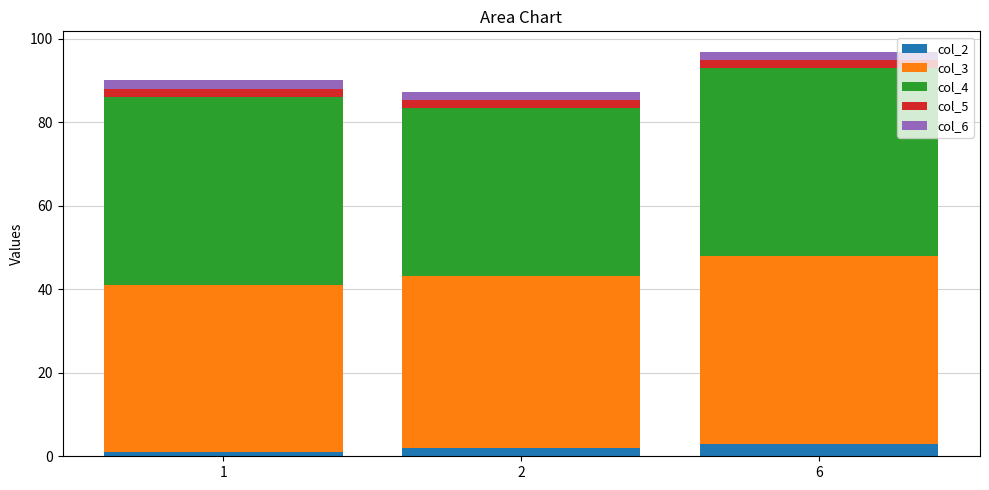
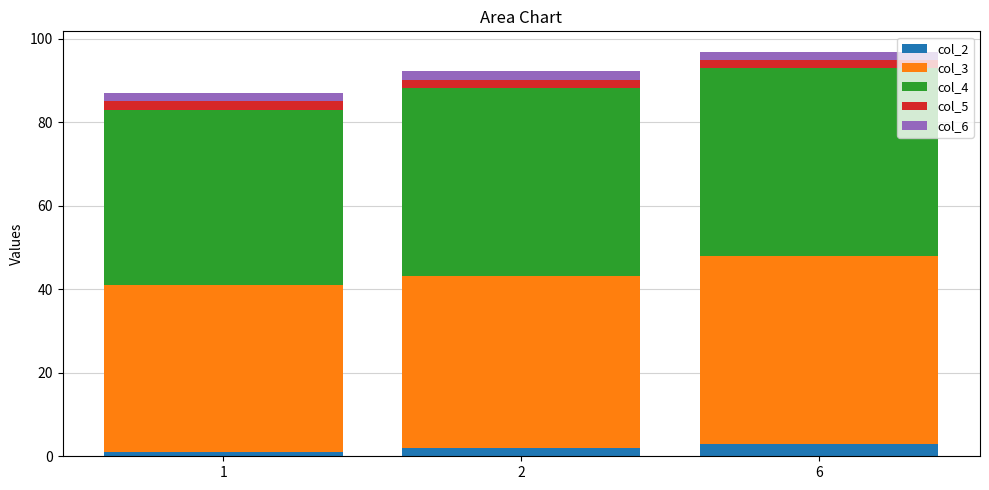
col_4, 1: 45 -> 42
col_4, 2: 40 -> 45
